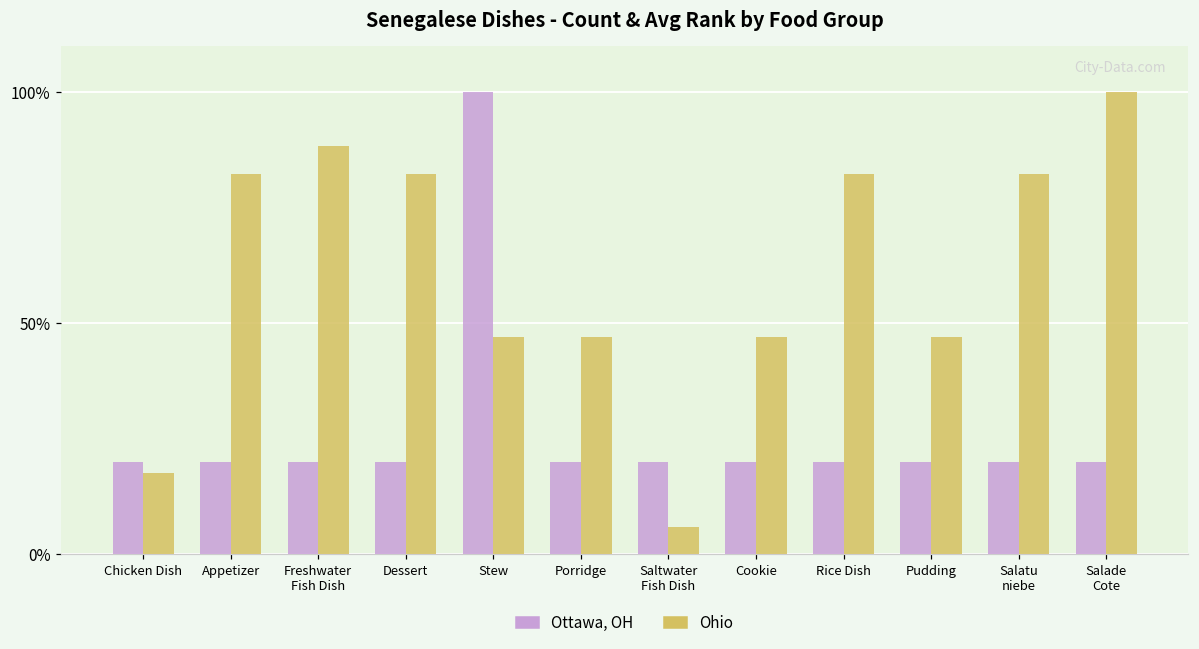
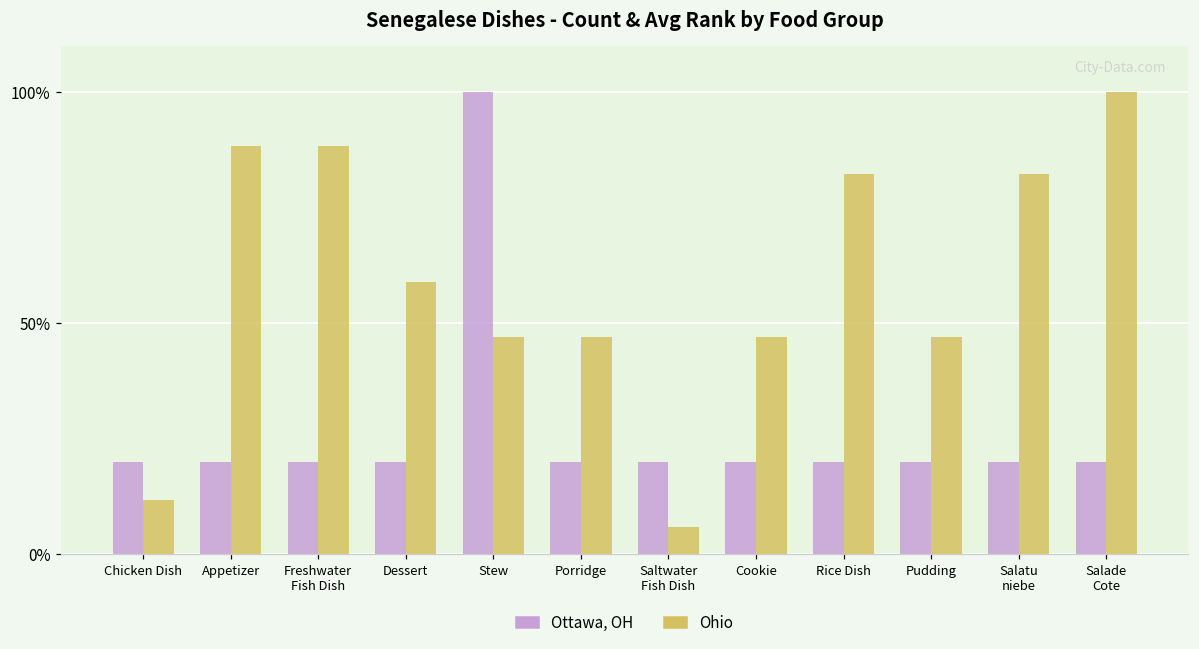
Ohio, Chicken Dish: 18% -> 12%
Ohio, Appetizer: 82% -> 88%
Ohio, Dessert: 82% -> 59%
